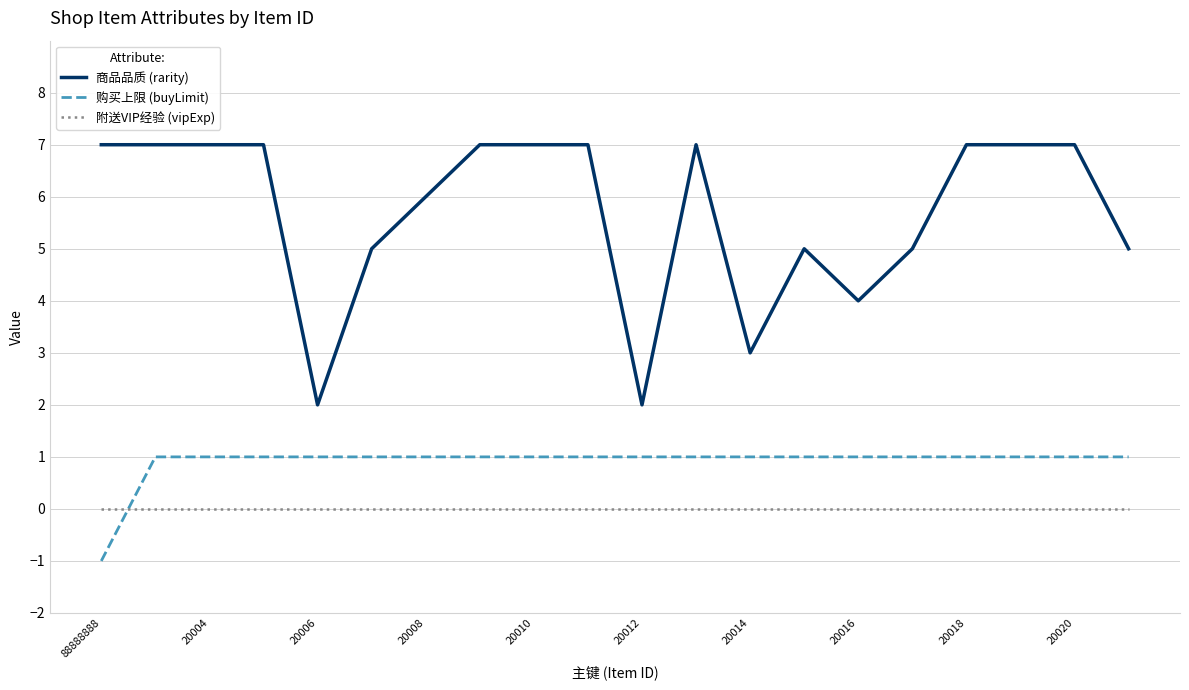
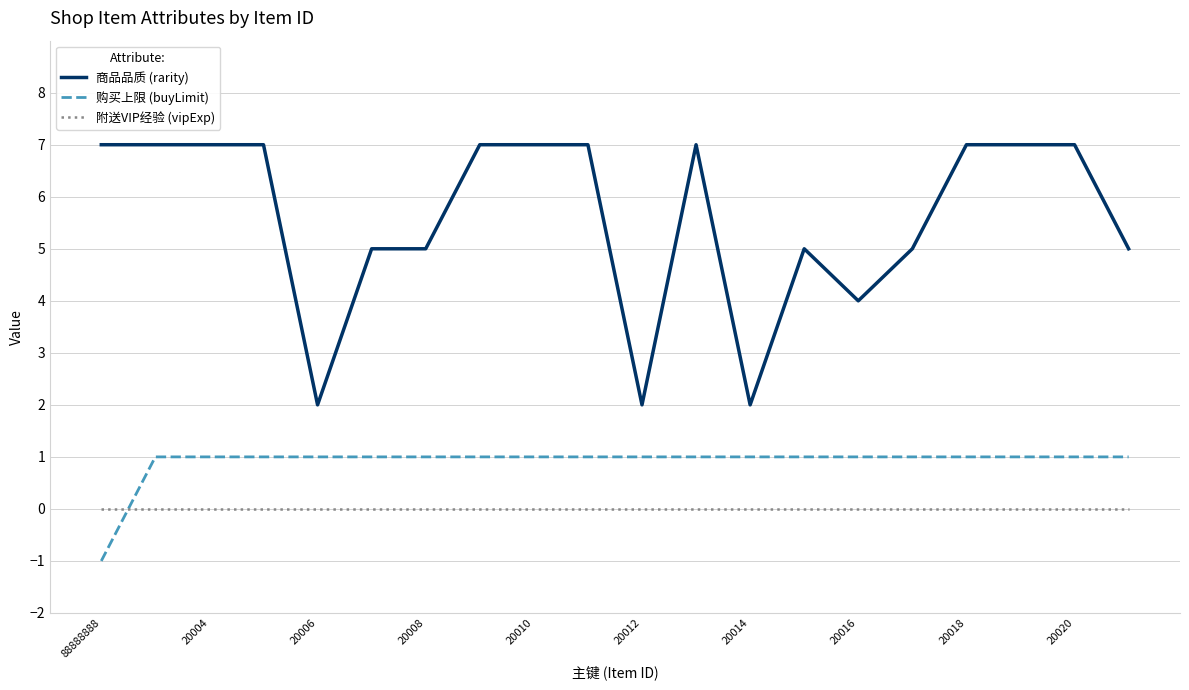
商品品质 (rarity), 20008: 6 -> 5
商品品质 (rarity), 20014: 3 -> 2
